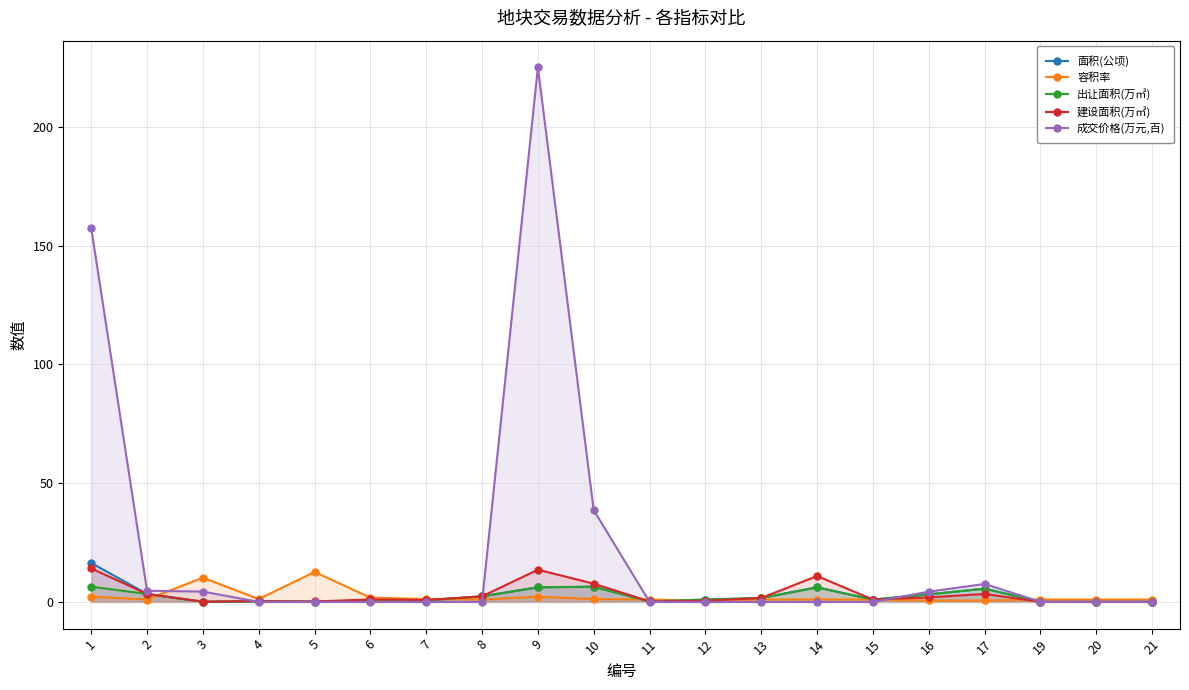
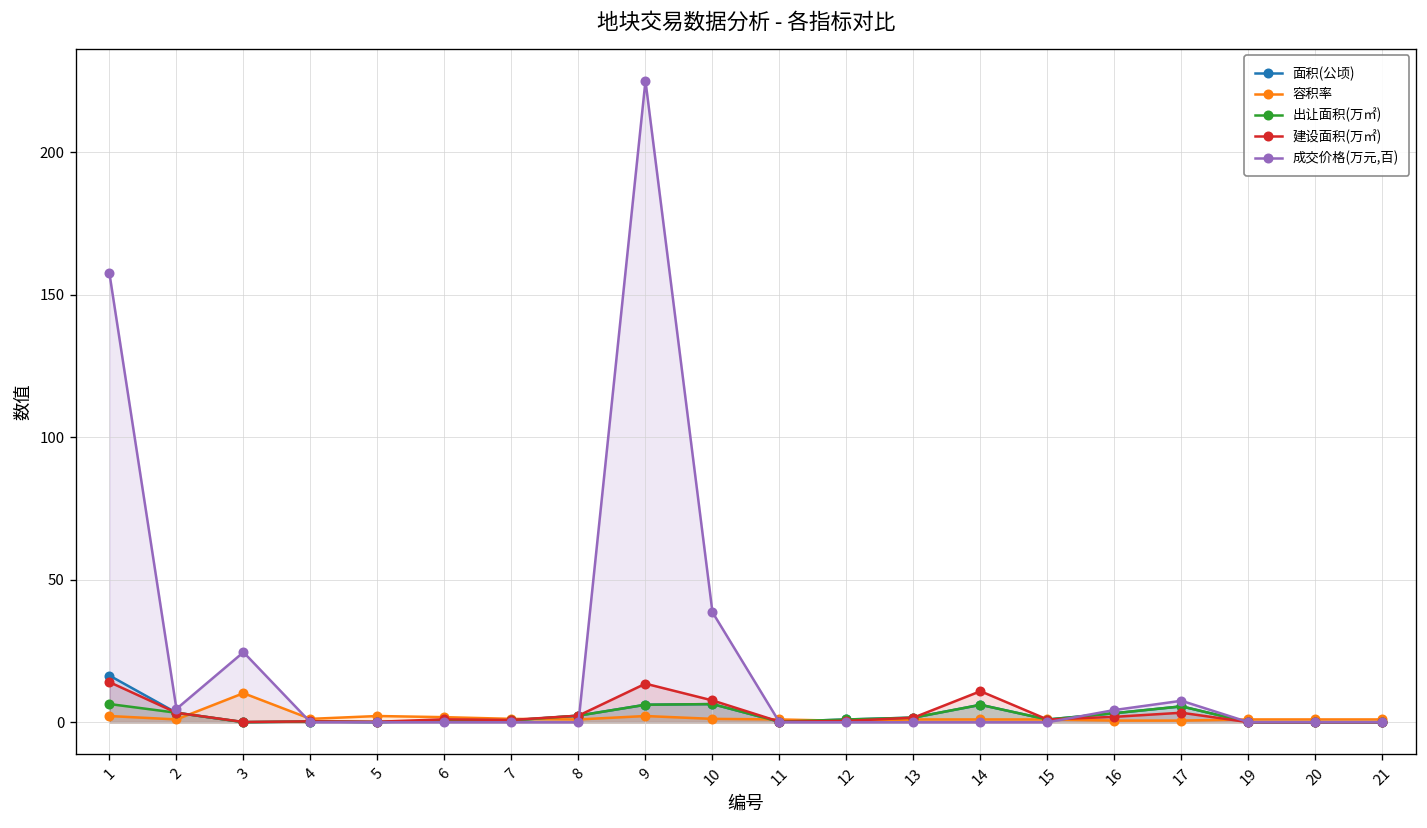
成交价格(万元,百), 3: 4 -> 25
容积率, 5: 13 -> 2
